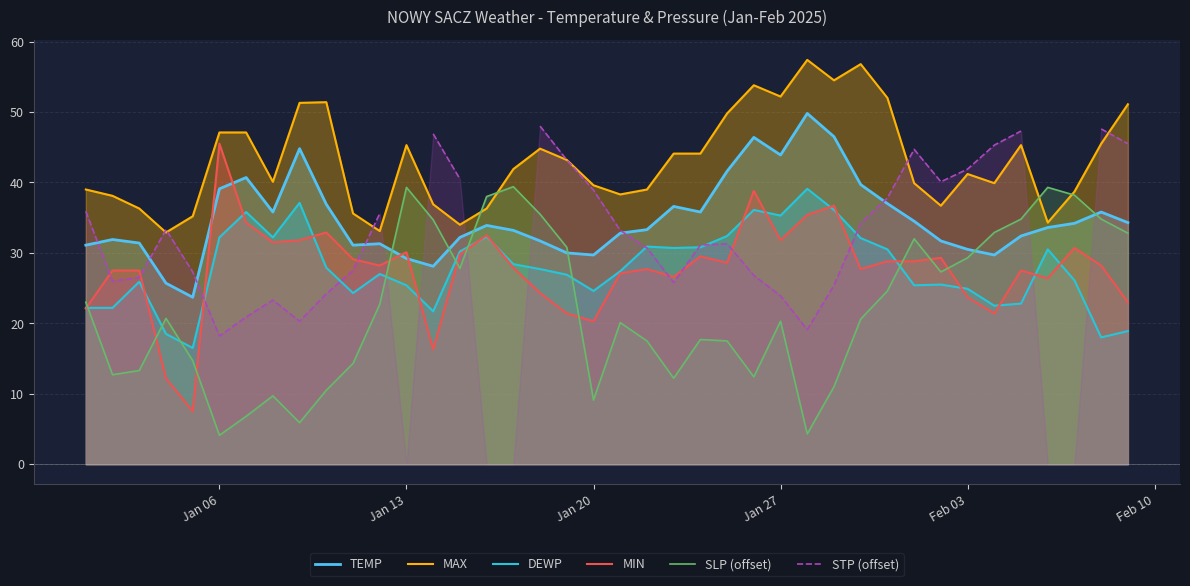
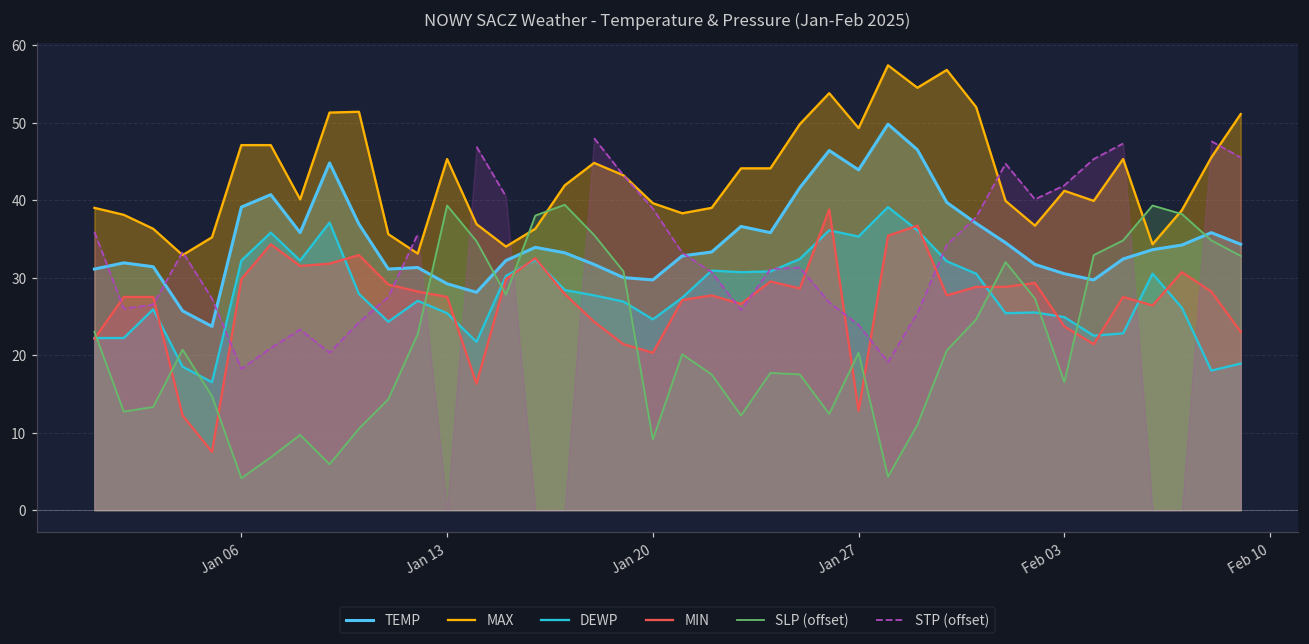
MIN, Jan 06: 46 -> 30
MIN, Jan 13: 30 -> 28
MAX, Jan 27: 52 -> 49
MIN, Jan 27: 32 -> 13
SLP (offset), Feb 03: 29 -> 17
